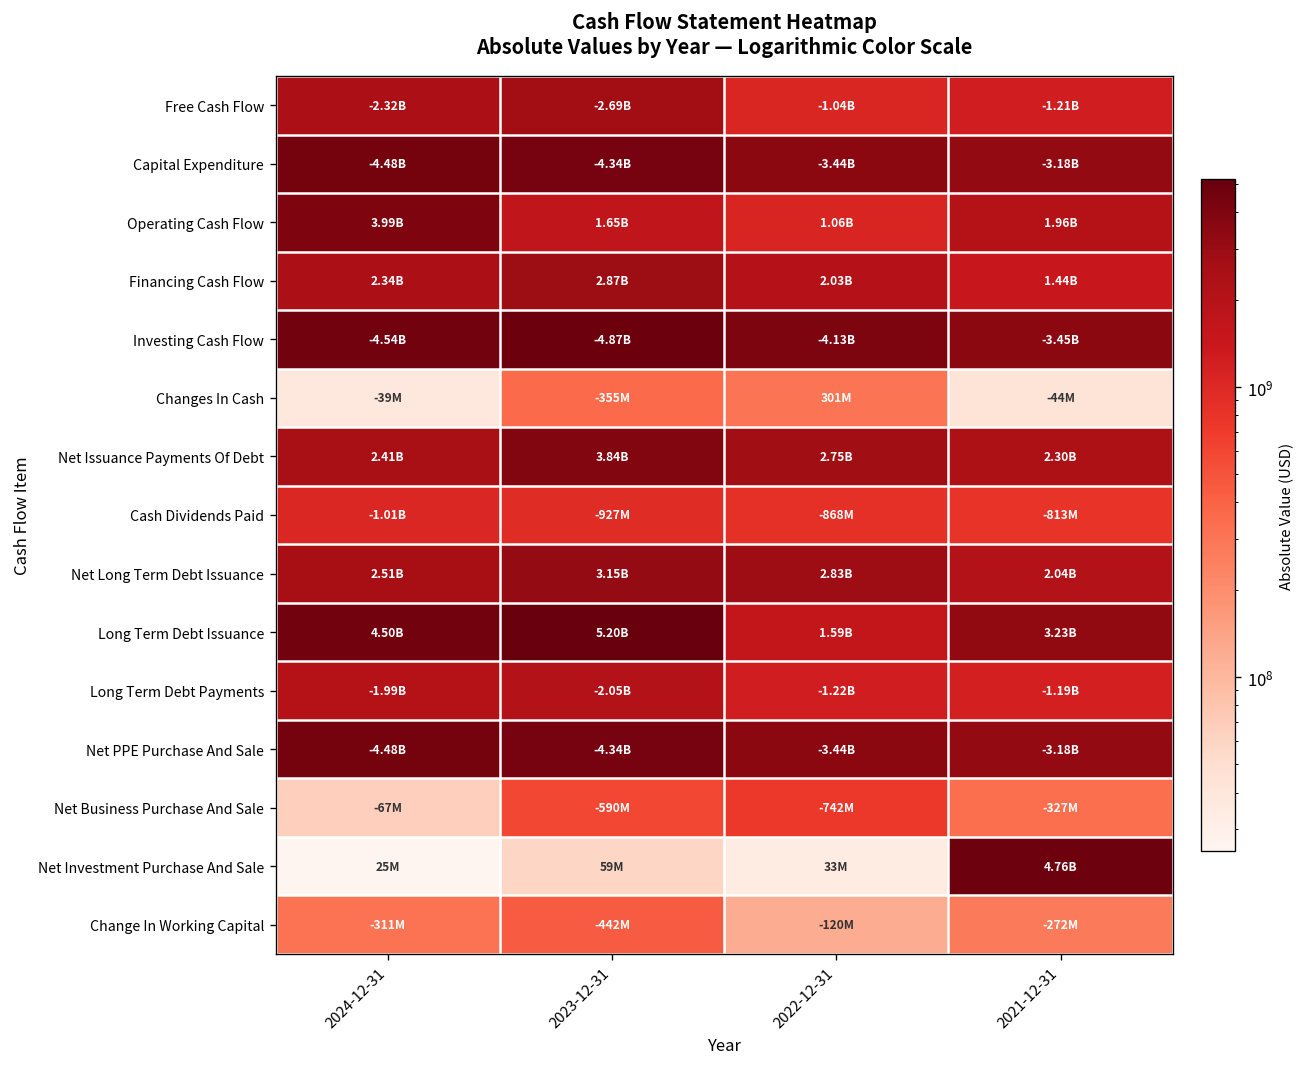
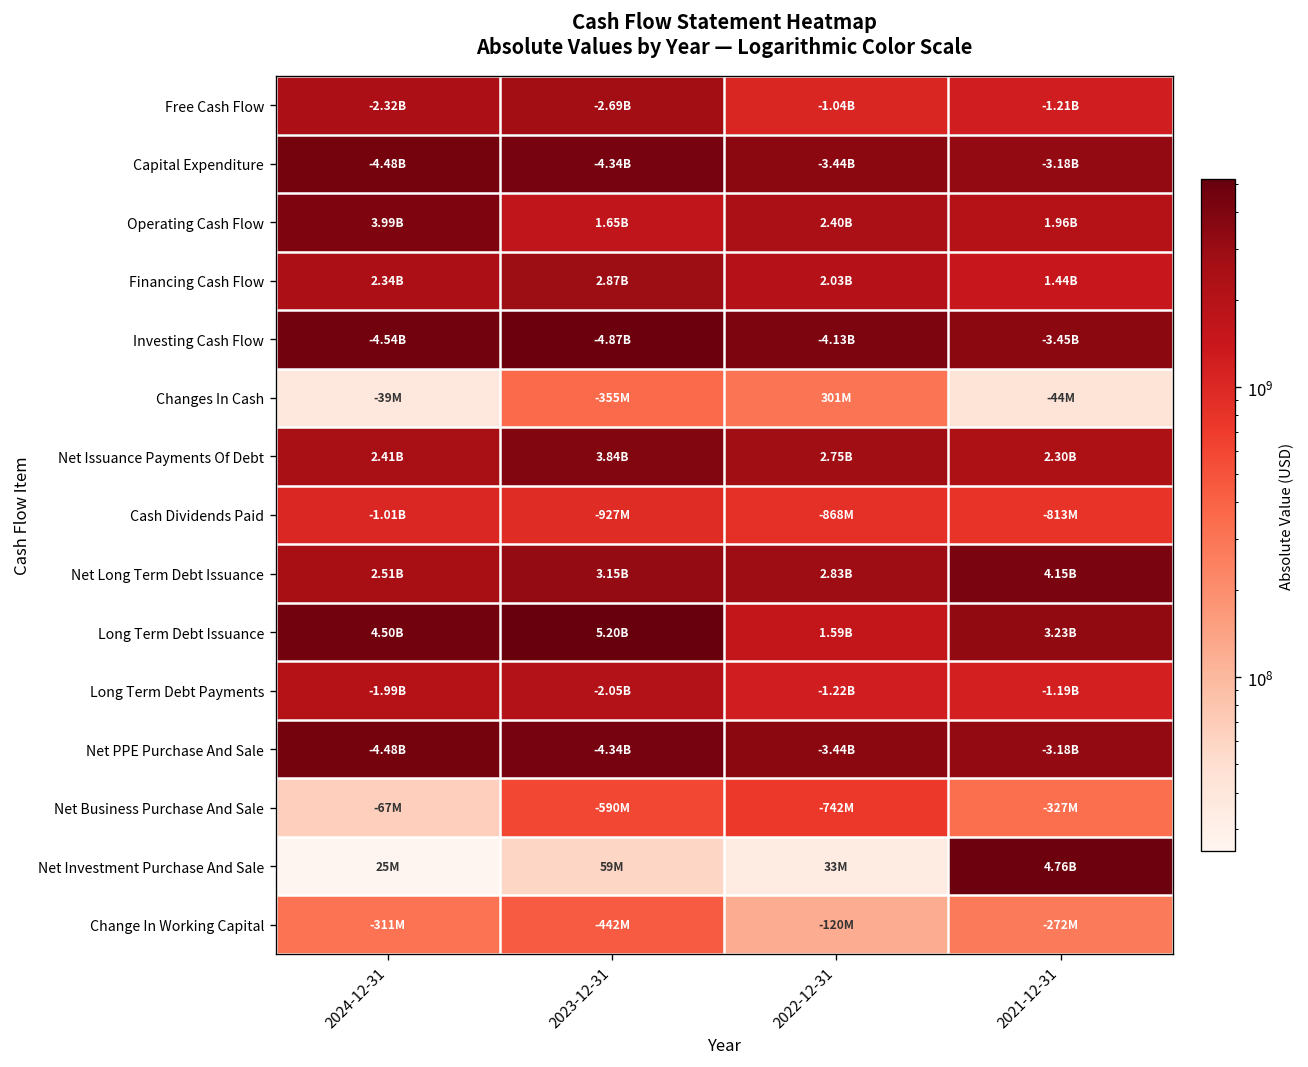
Operating Cash Flow, 2022-12-31: 1.06B -> 2.40B
Net Long Term Debt Issuance, 2021-12-31: 2.04B -> 4.15B
